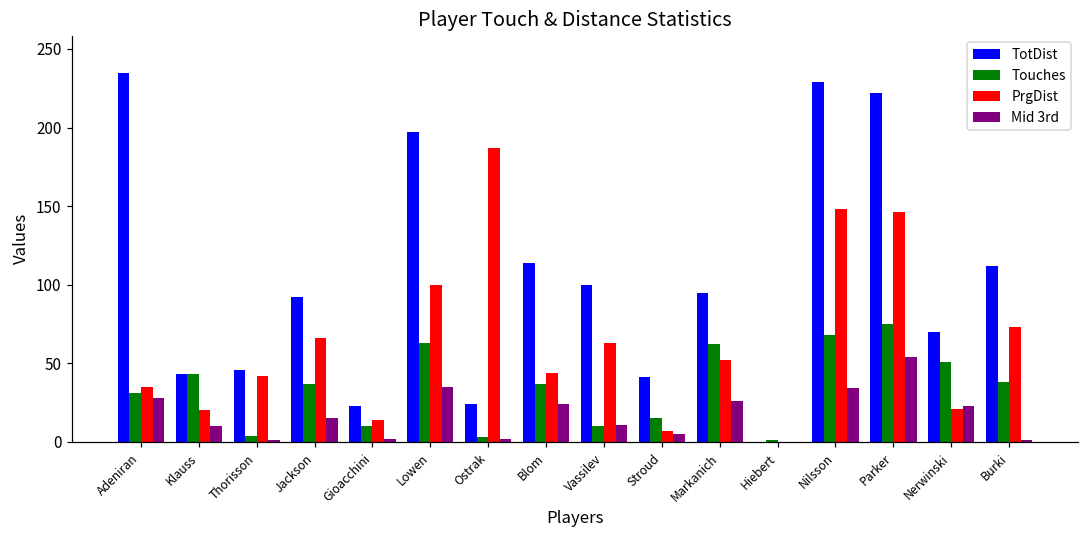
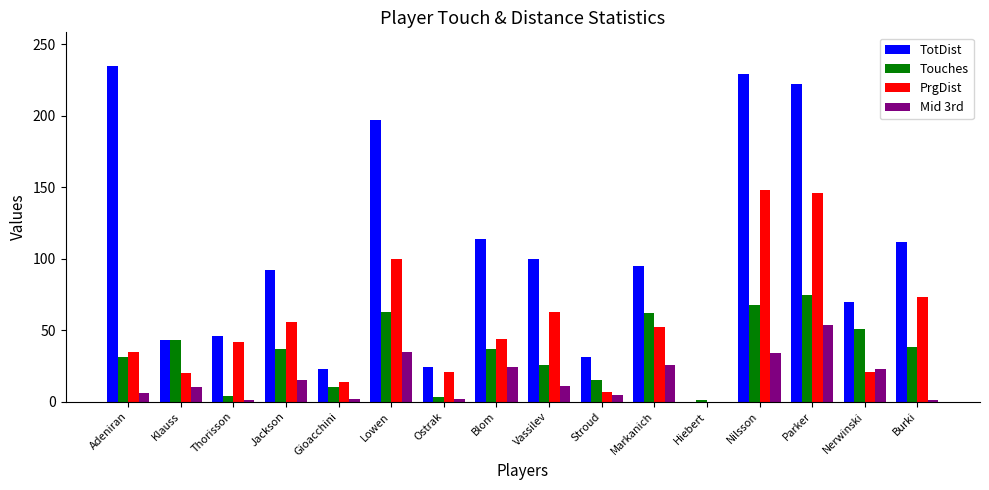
Mid 3rd, Adeniran: 28 -> 6
PrgDist, Jackson: 66 -> 56
PrgDist, Ostrak: 187 -> 21
Touches, Vassilev: 10 -> 26
TotDist, Stroud: 41 -> 31
